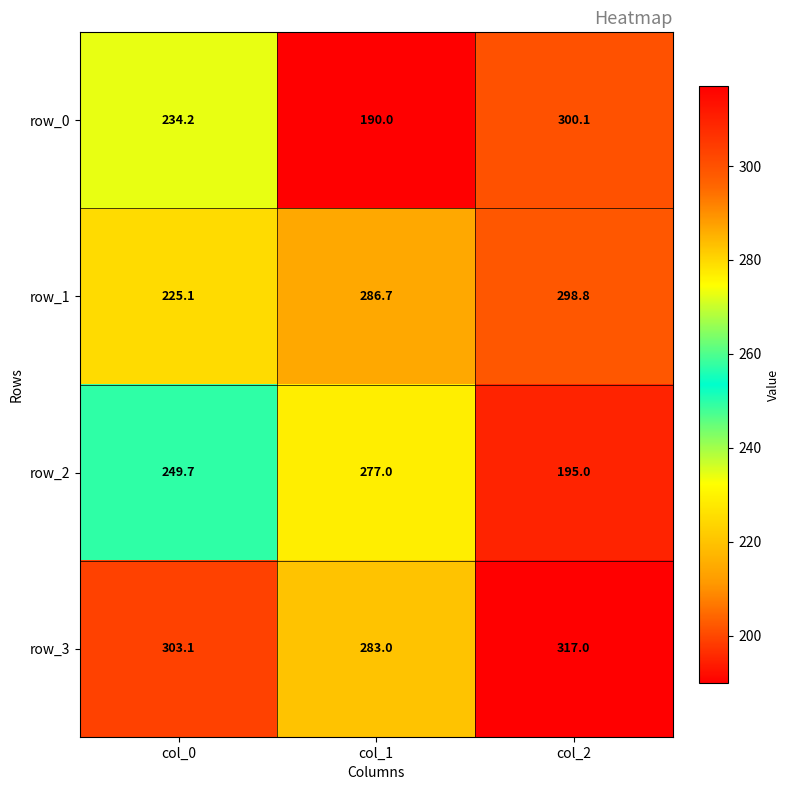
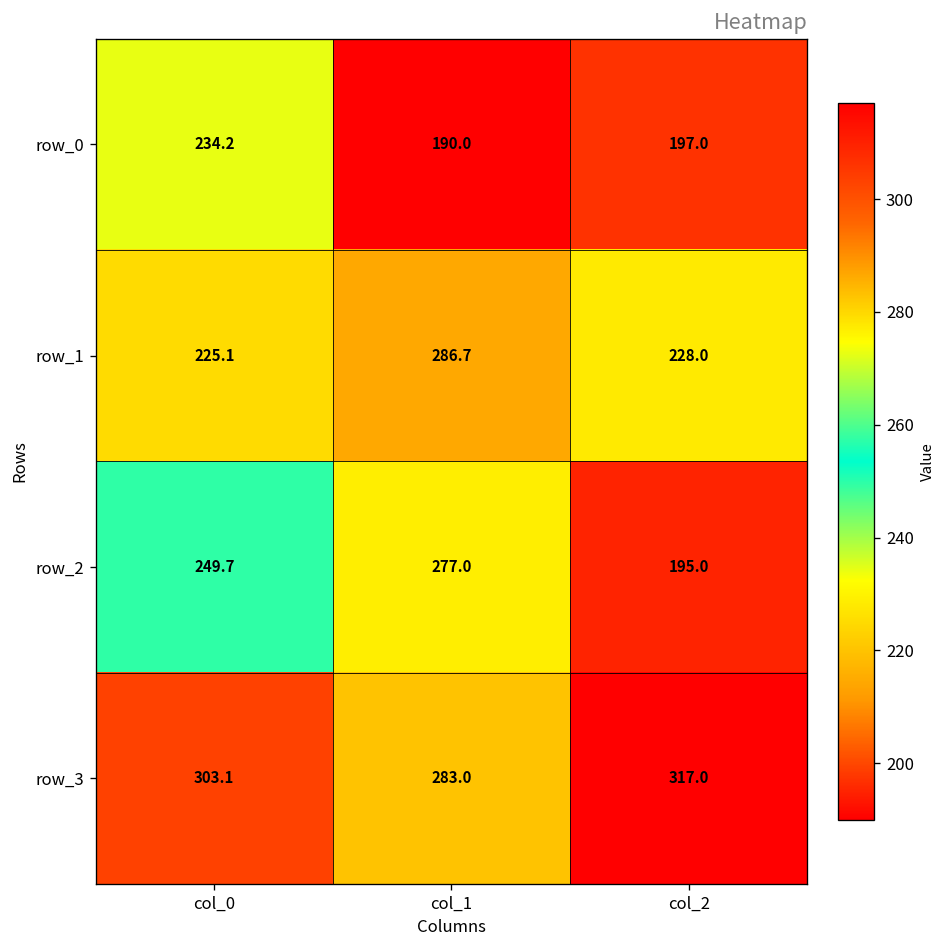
row_0, col_2: 300.1 -> 197.0
row_1, col_2: 298.8 -> 228.0
